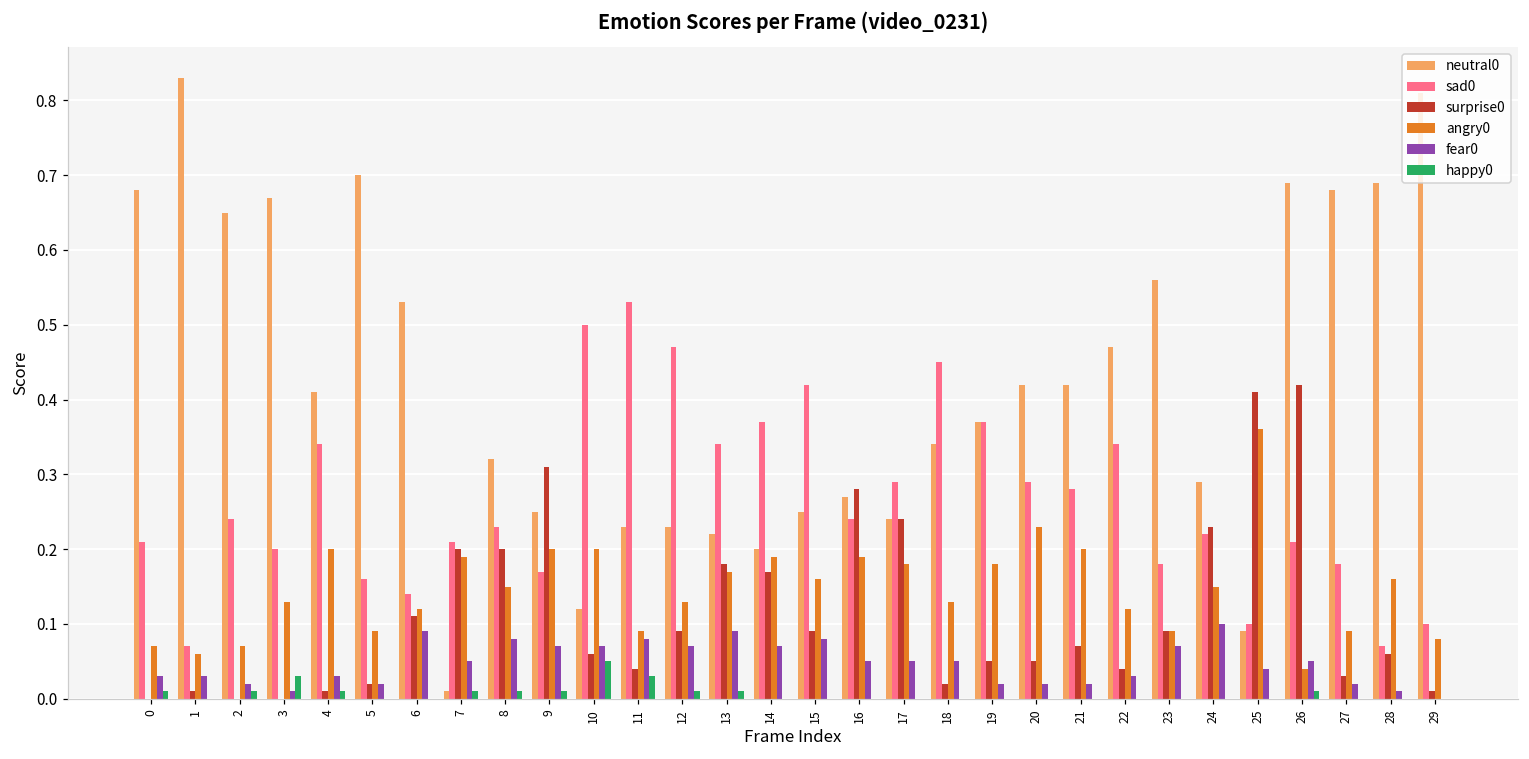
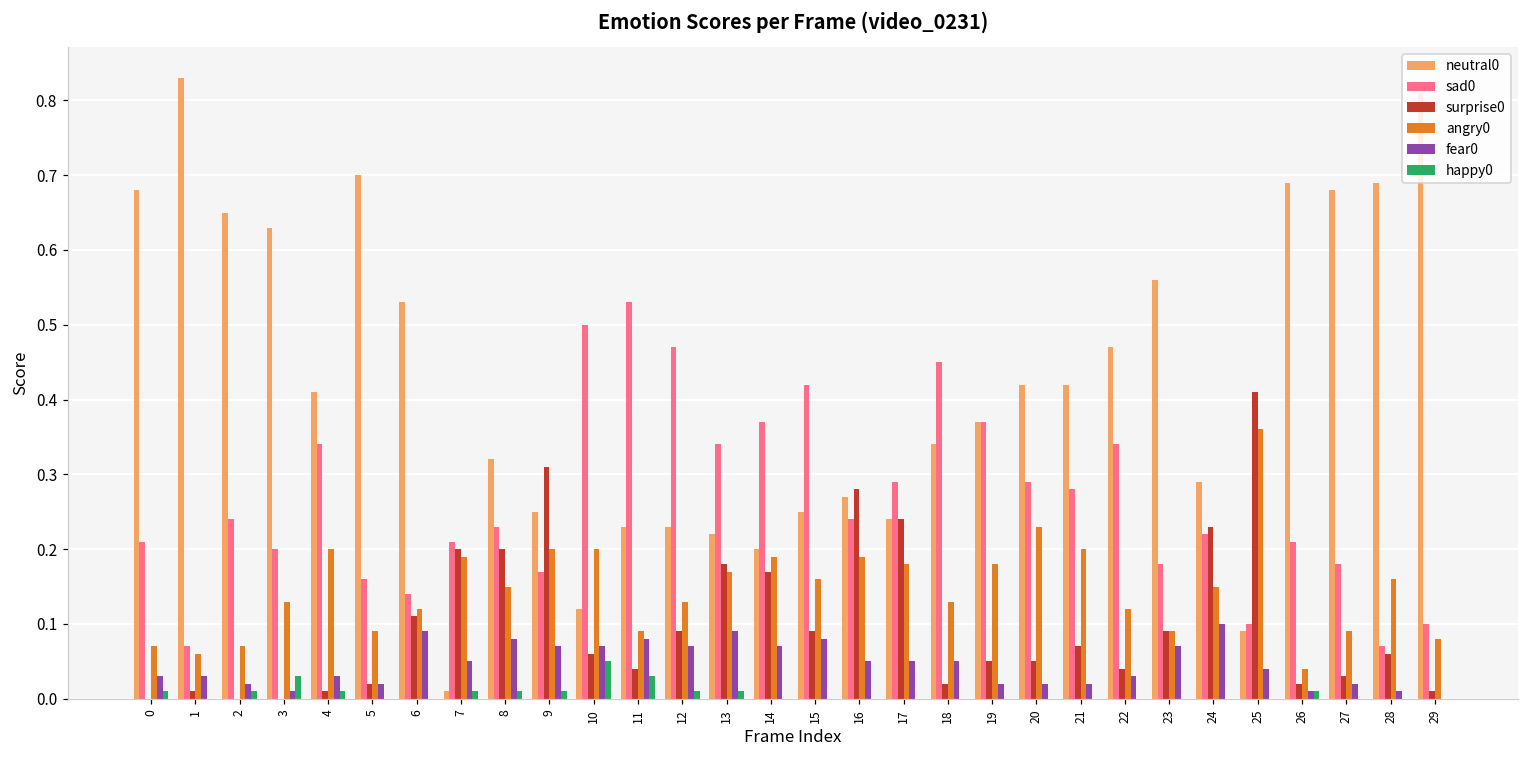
neutral0, 3: 0.67 -> 0.63
surprise0, 26: 0.42 -> 0.02
fear0, 26: 0.05 -> 0.01
